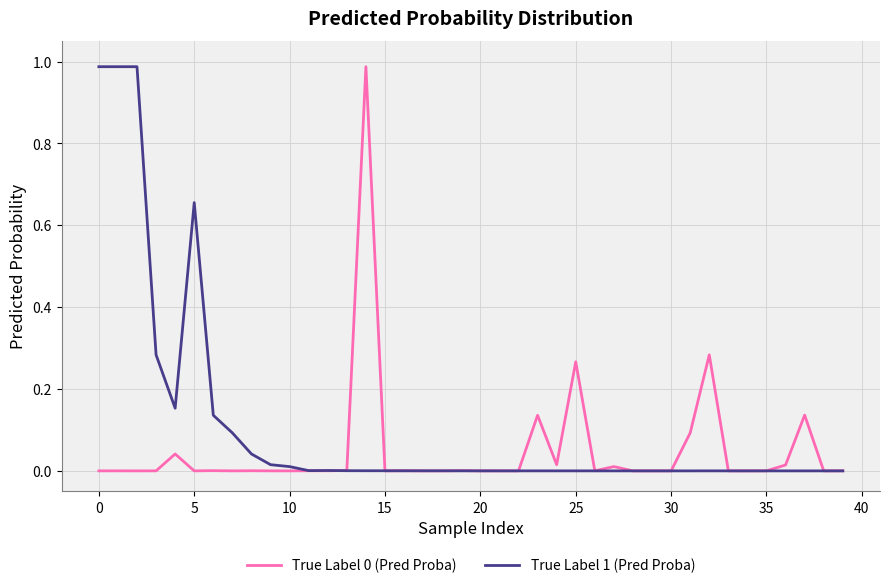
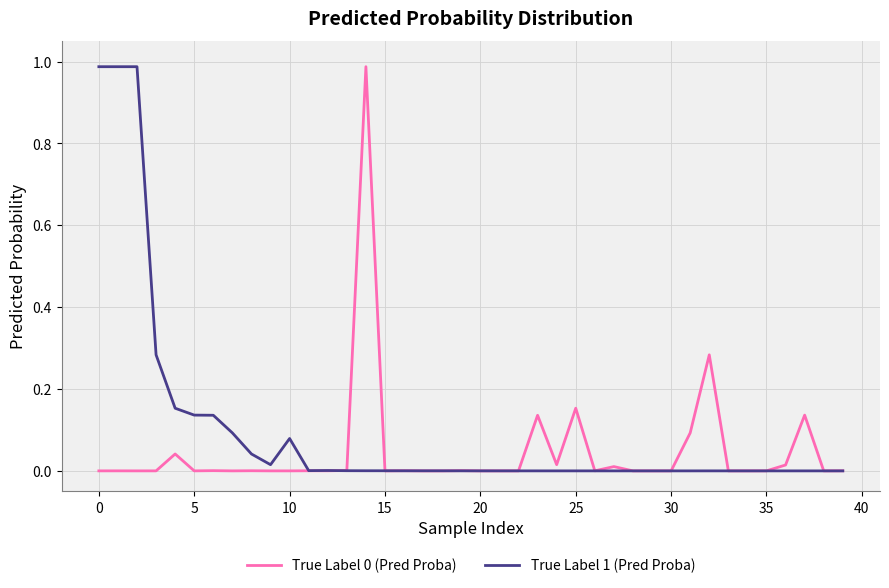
True Label 1 (Pred Proba), 5: 0.66 -> 0.14
True Label 1 (Pred Proba), 10: 0.01 -> 0.08
True Label 0 (Pred Proba), 25: 0.27 -> 0.15
